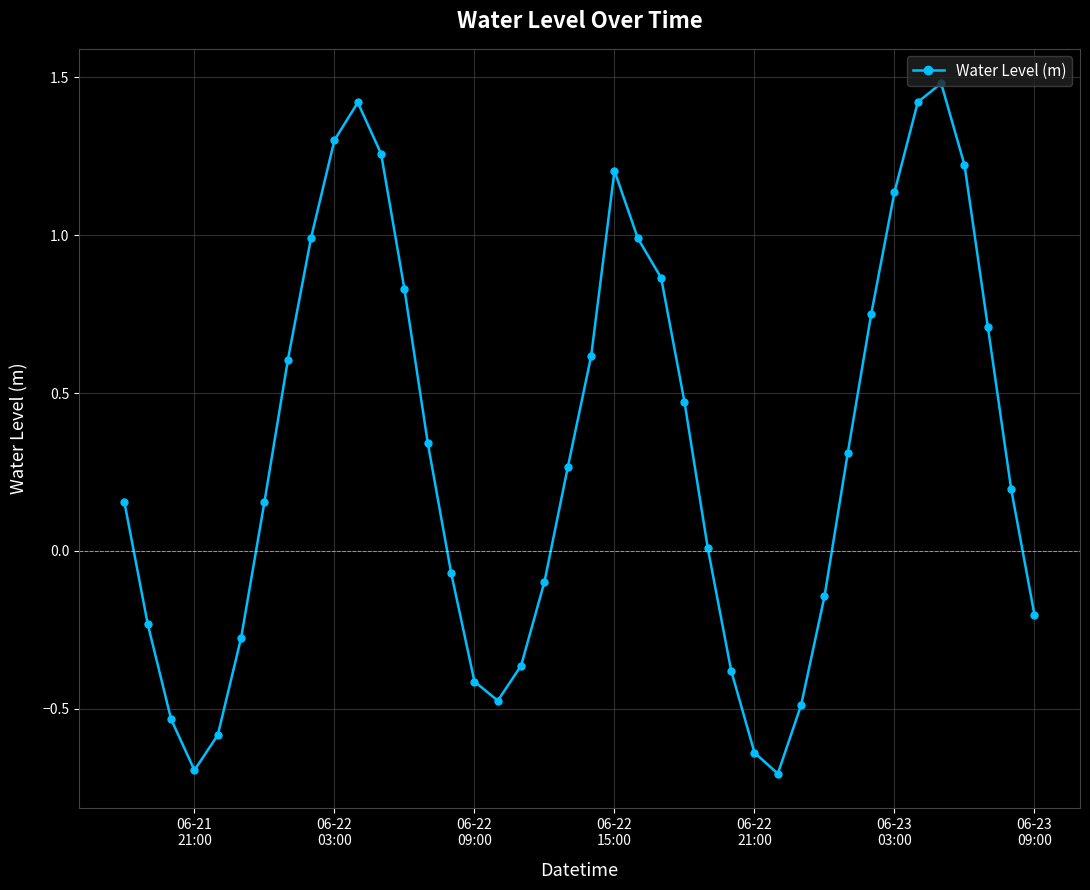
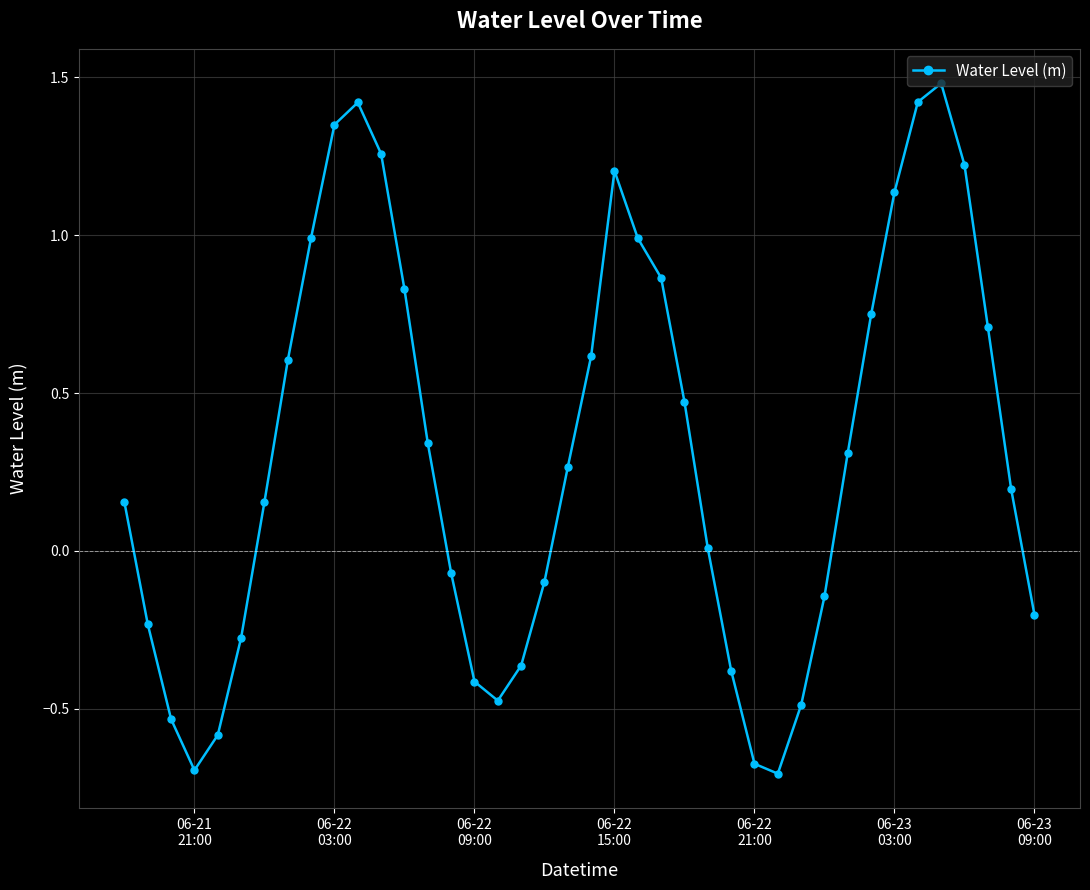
06-22 03:00: 1.30 -> 1.35
06-22 21:00: -0.64 -> -0.67
